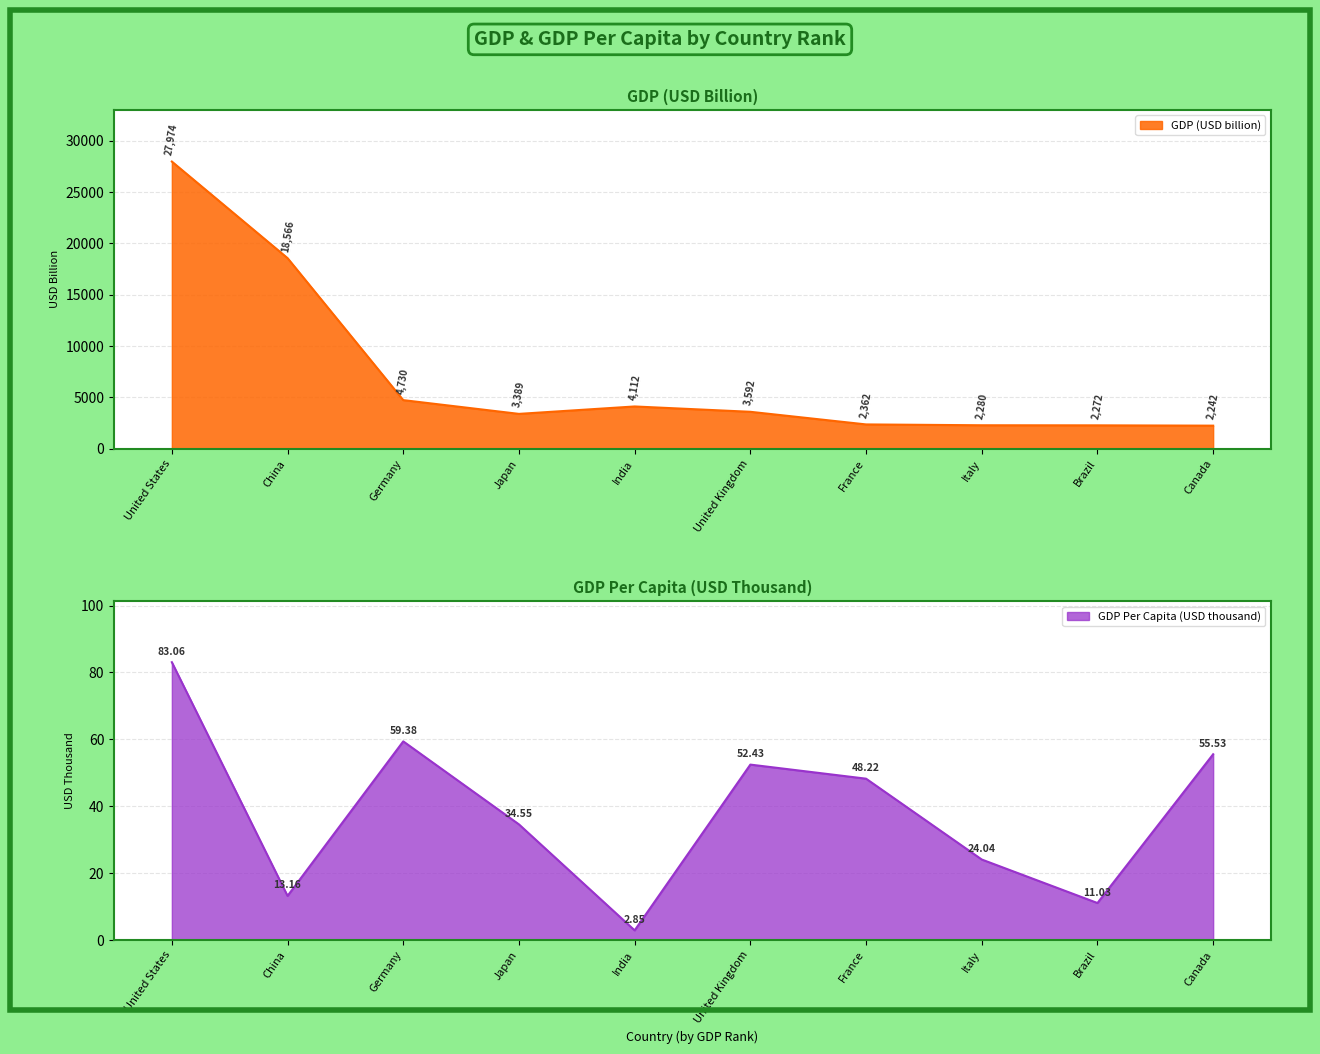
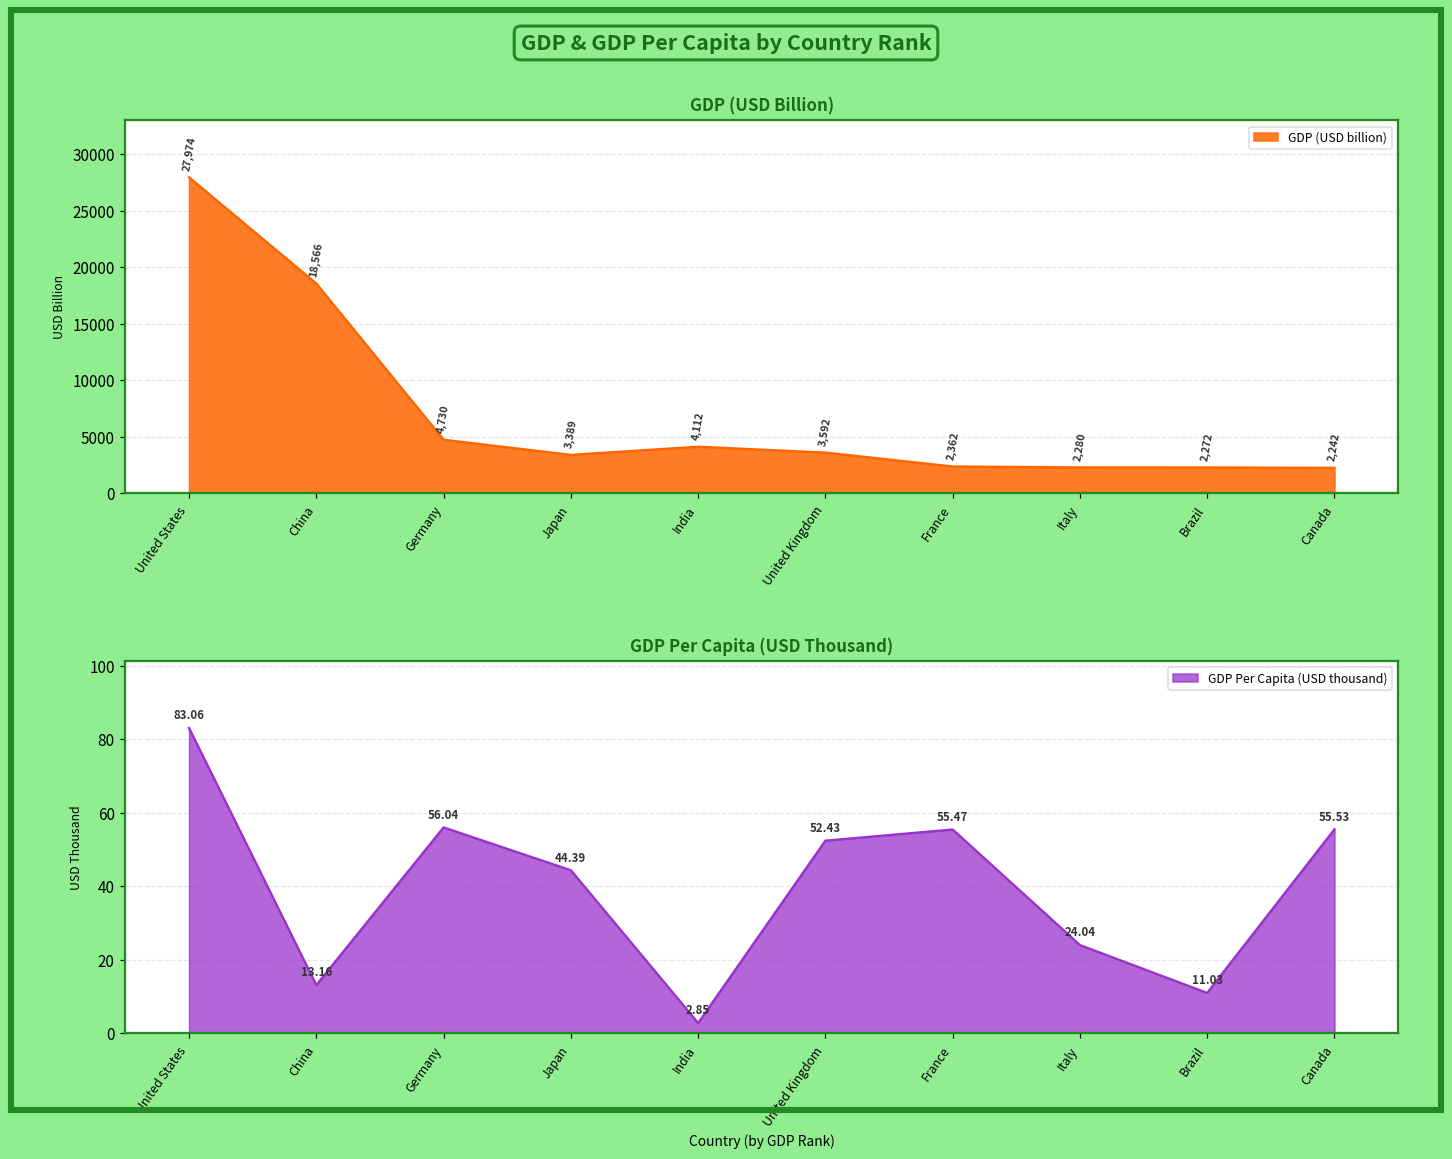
GDP Per Capita (USD Thousand), Germany: 59.38 -> 56.04
GDP Per Capita (USD Thousand), Japan: 34.55 -> 44.39
GDP Per Capita (USD Thousand), France: 48.22 -> 55.47
